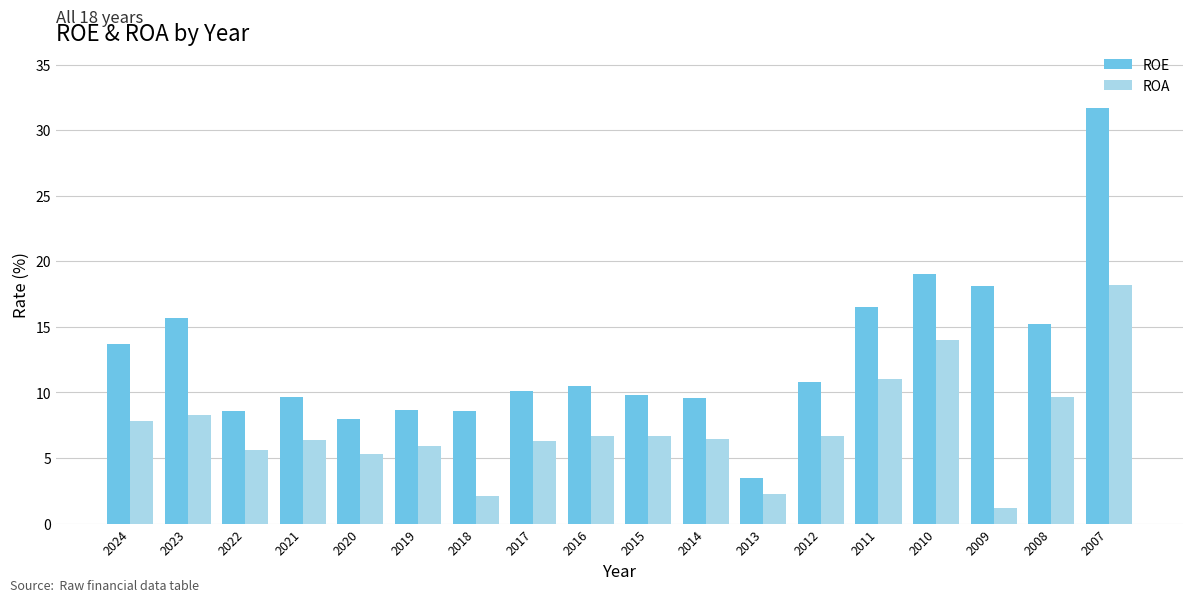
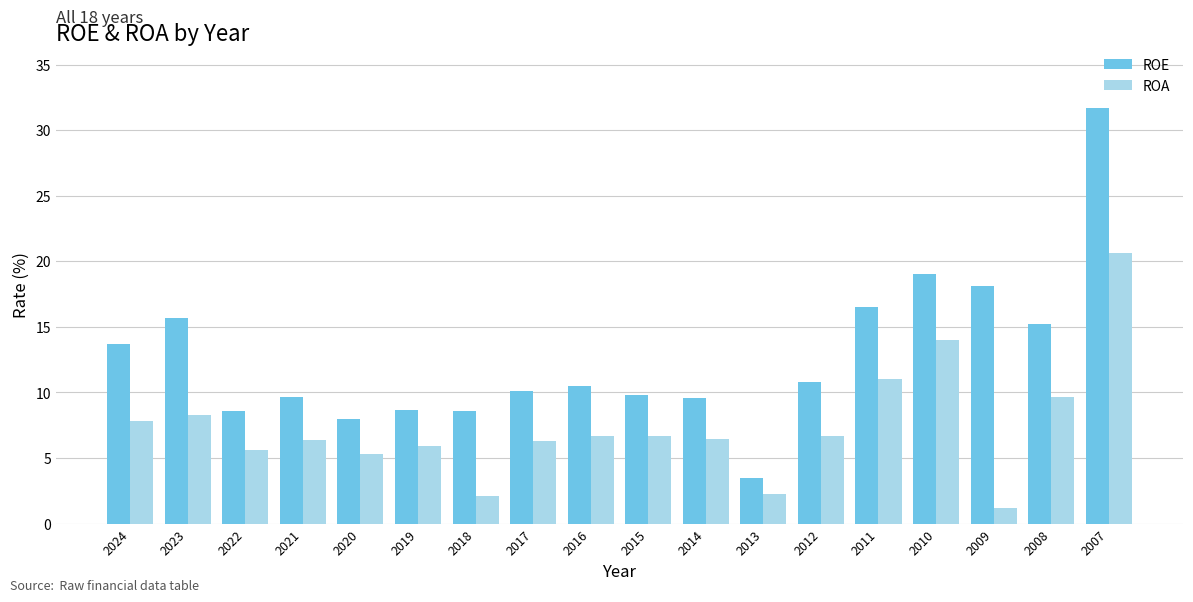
ROA, 2007: 18.2 -> 20.6
